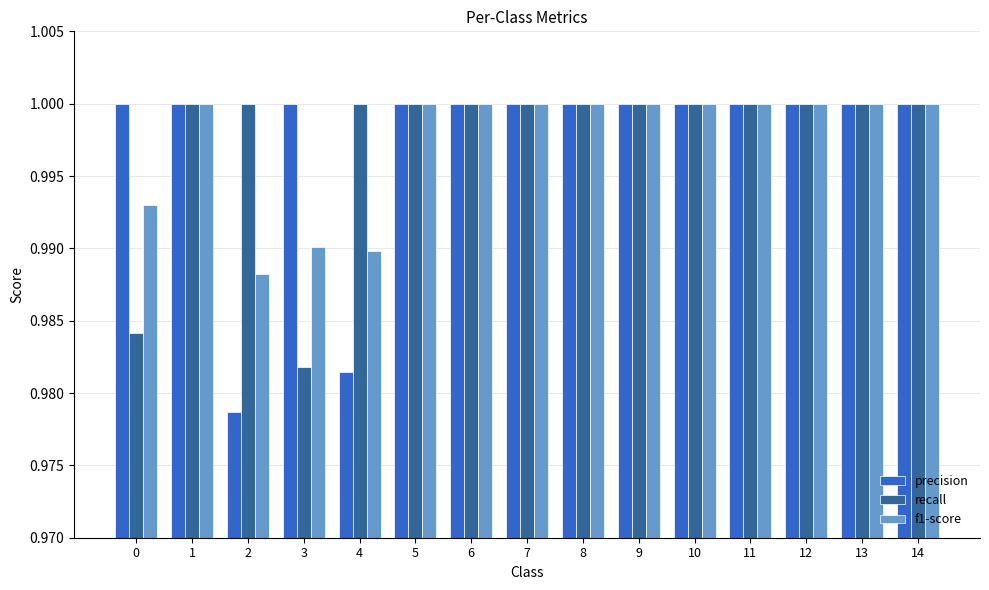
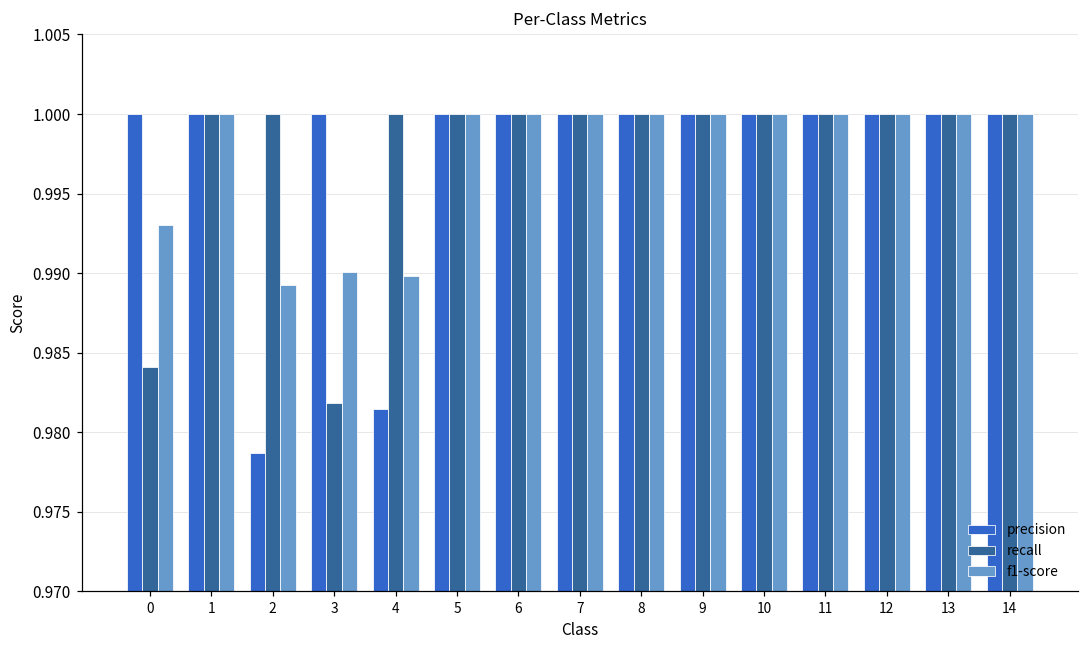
f1-score, 2: 0.9883 -> 0.9892
